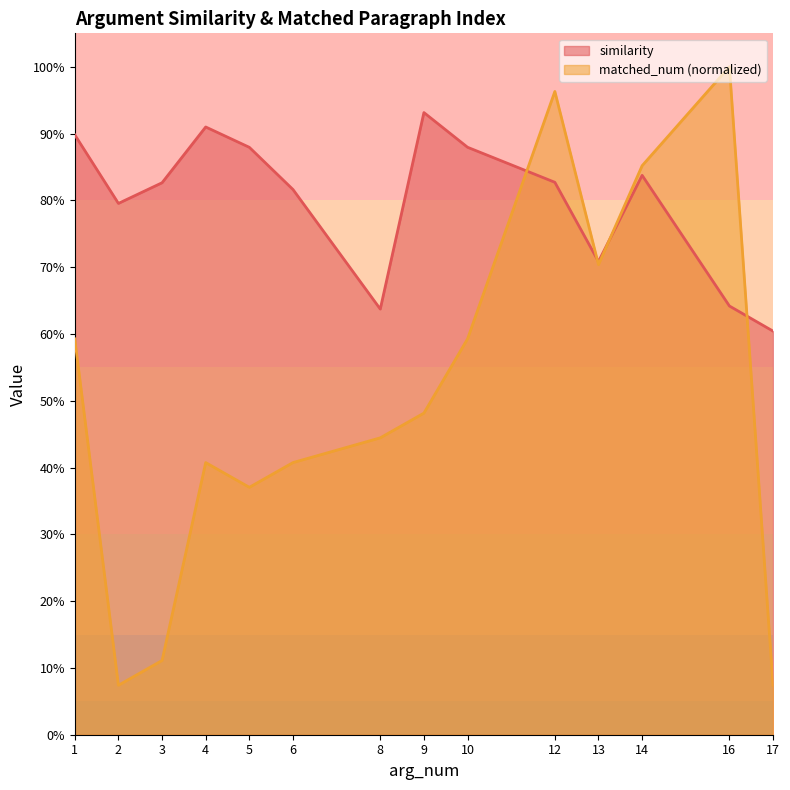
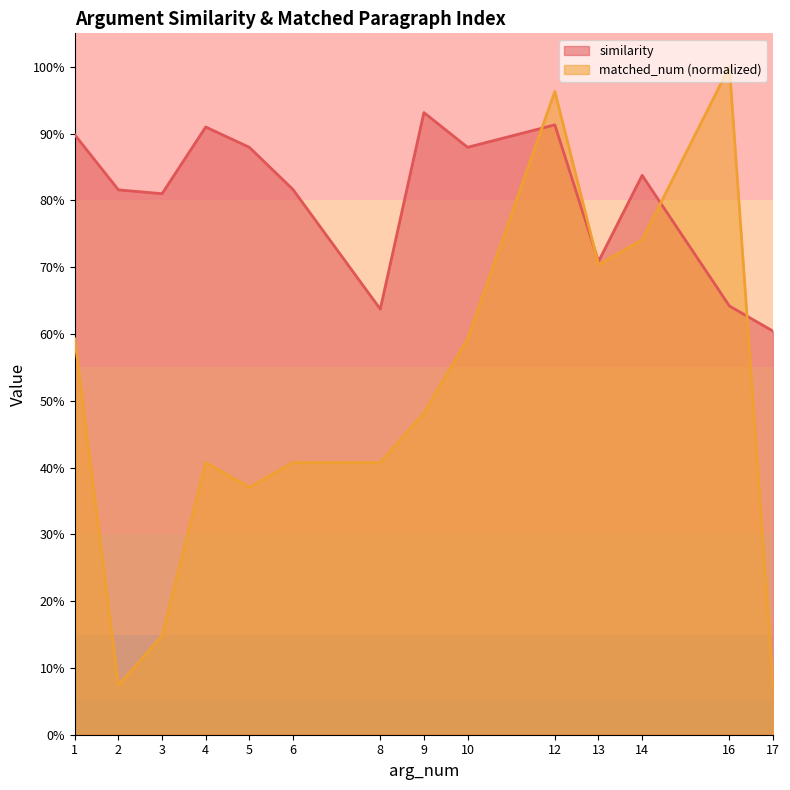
similarity, 2: 80% -> 82%
similarity, 3: 83% -> 81%
matched_num (normalized), 3: 11% -> 15%
matched_num (normalized), 8: 44% -> 41%
similarity, 12: 83% -> 91%
matched_num (normalized), 14: 85% -> 74%
